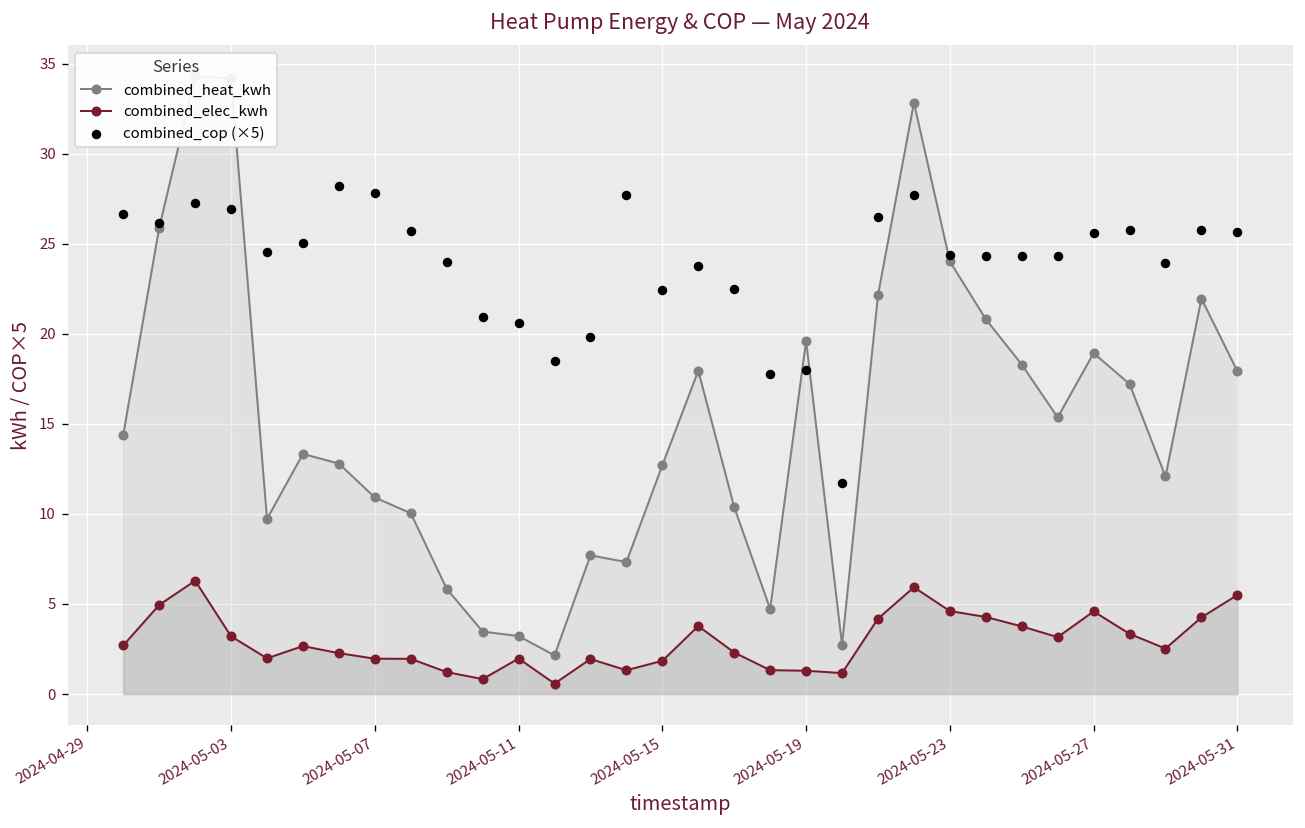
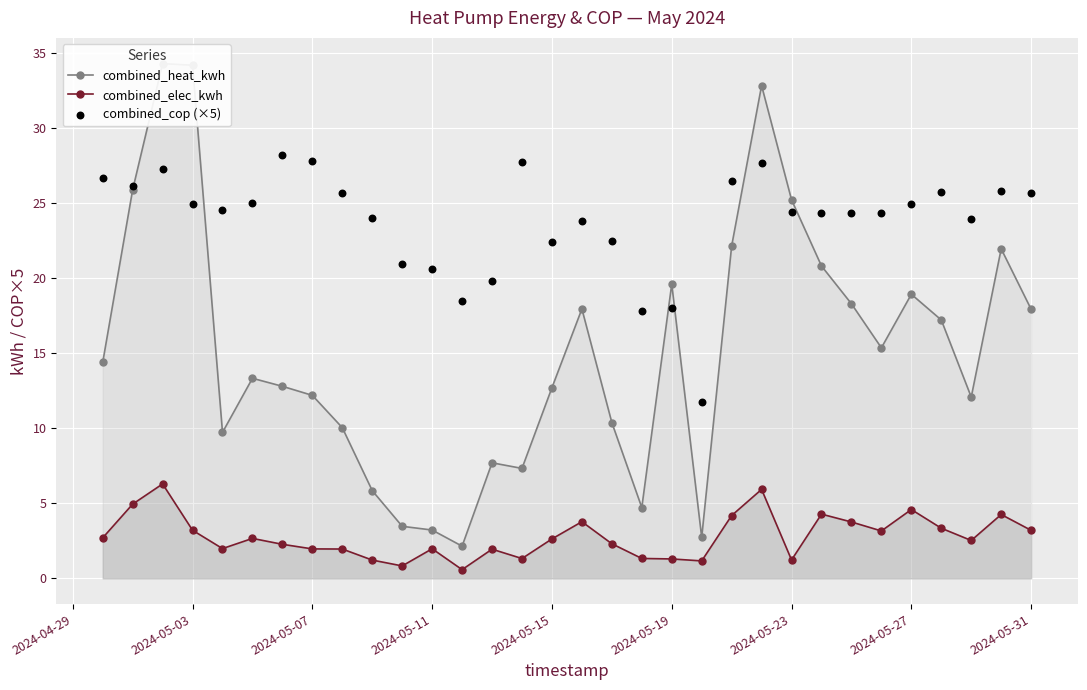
combined_cop (×5), 2024-05-03: 26.9 -> 24.9
combined_heat_kwh, 2024-05-07: 10.9 -> 12.2
combined_elec_kwh, 2024-05-15: 1.8 -> 2.6
combined_heat_kwh, 2024-05-23: 24.0 -> 25.2
combined_elec_kwh, 2024-05-23: 4.6 -> 1.2
combined_cop (×5), 2024-05-27: 25.6 -> 25.0
combined_elec_kwh, 2024-05-31: 5.5 -> 3.2
